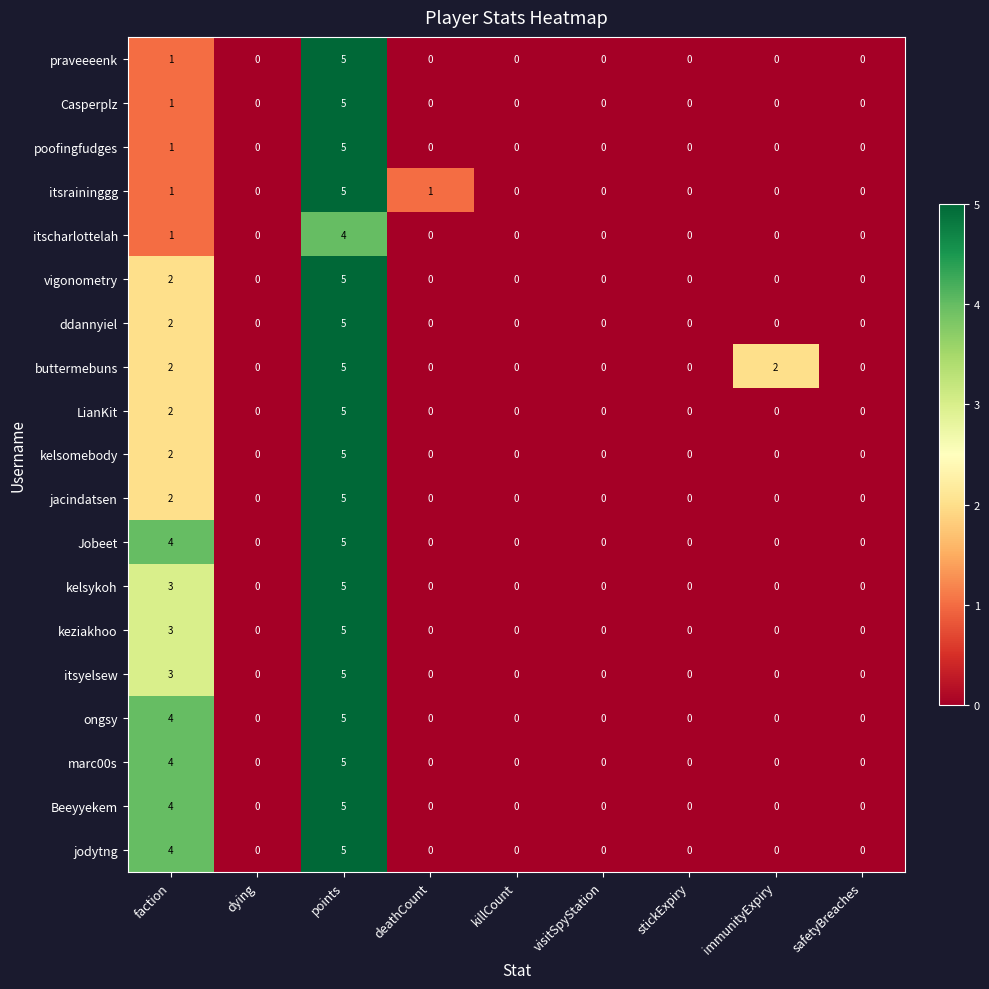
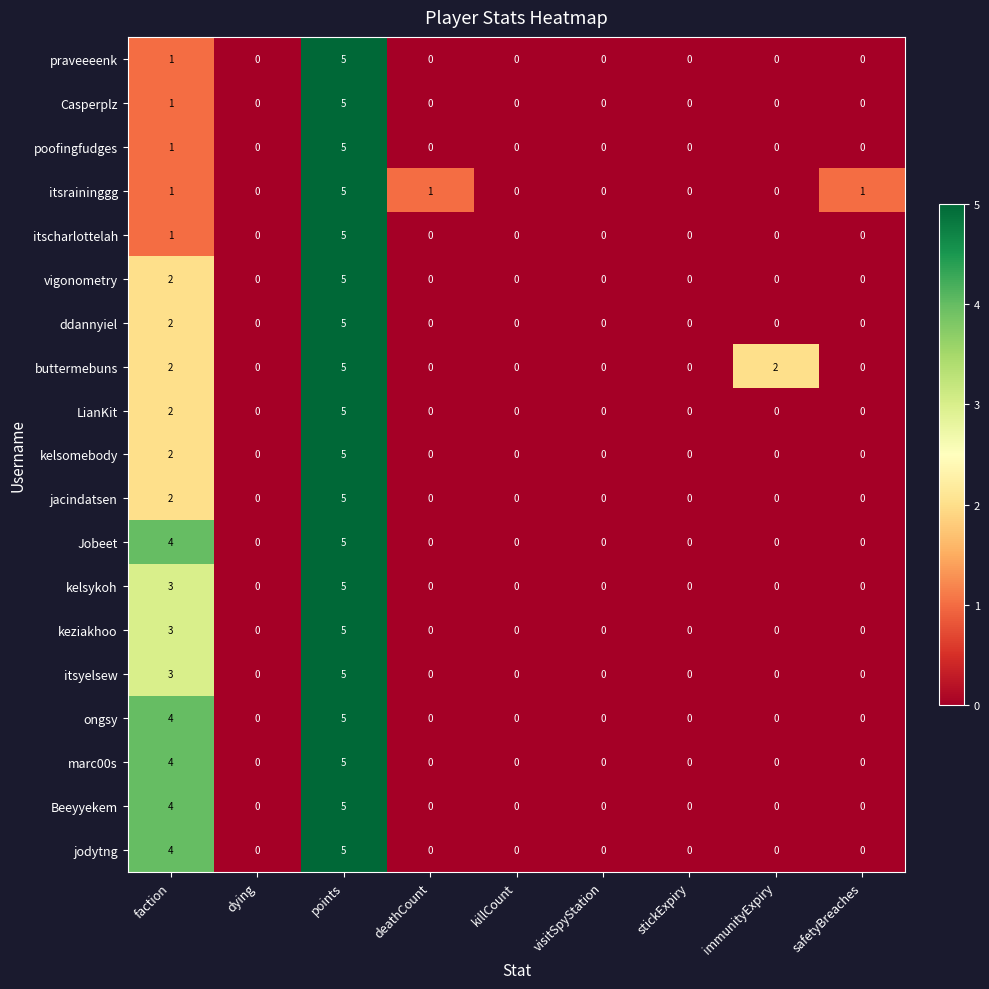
itsraininggg, safetyBreaches: 0 -> 1
itscharlottelah, points: 4 -> 5
